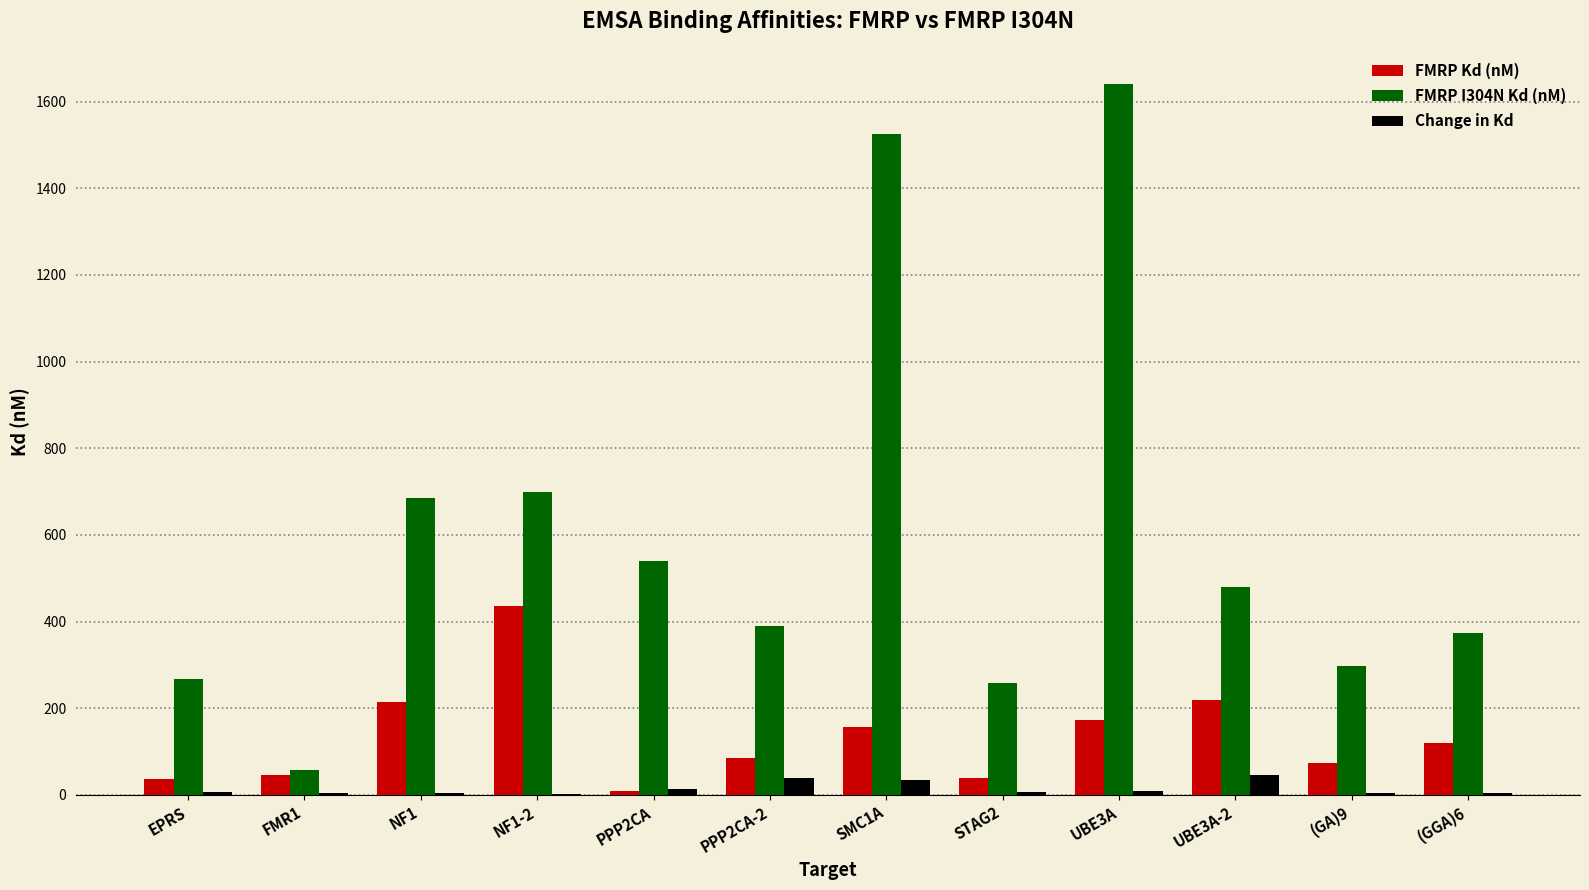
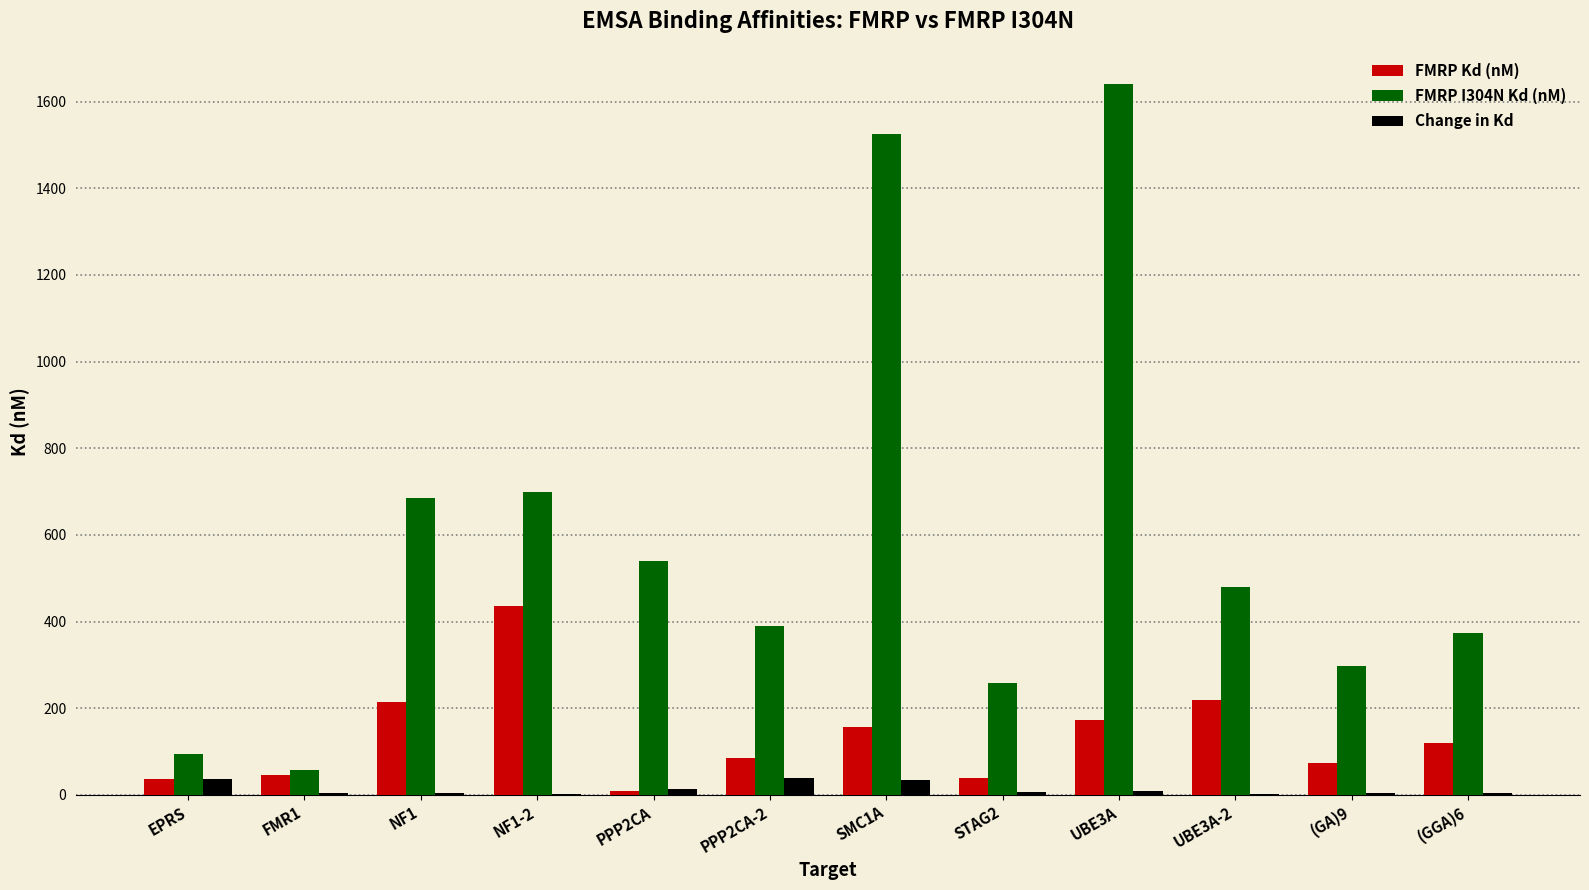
FMRP I304N Kd (nM), EPRS: 270 -> 90
Change in Kd, EPRS: 10 -> 40
Change in Kd, UBE3A-2: 50 -> 0
